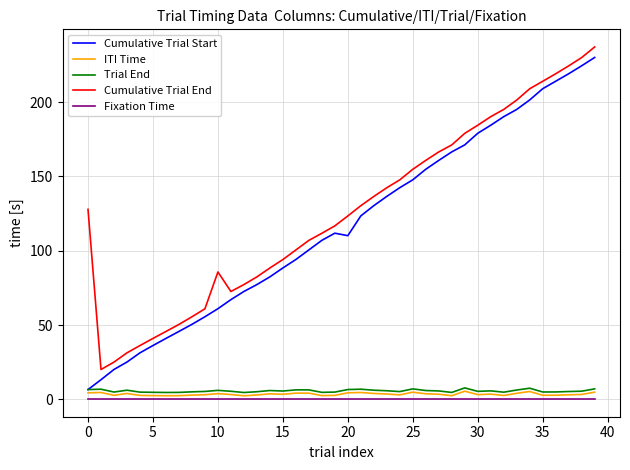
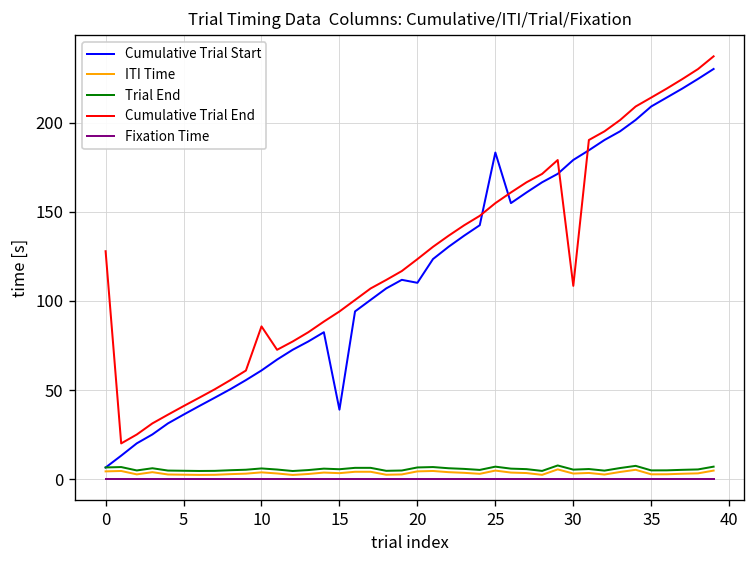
Cumulative Trial Start, 15: 88 -> 39
Cumulative Trial Start, 25: 148 -> 183
Cumulative Trial End, 30: 184 -> 108
